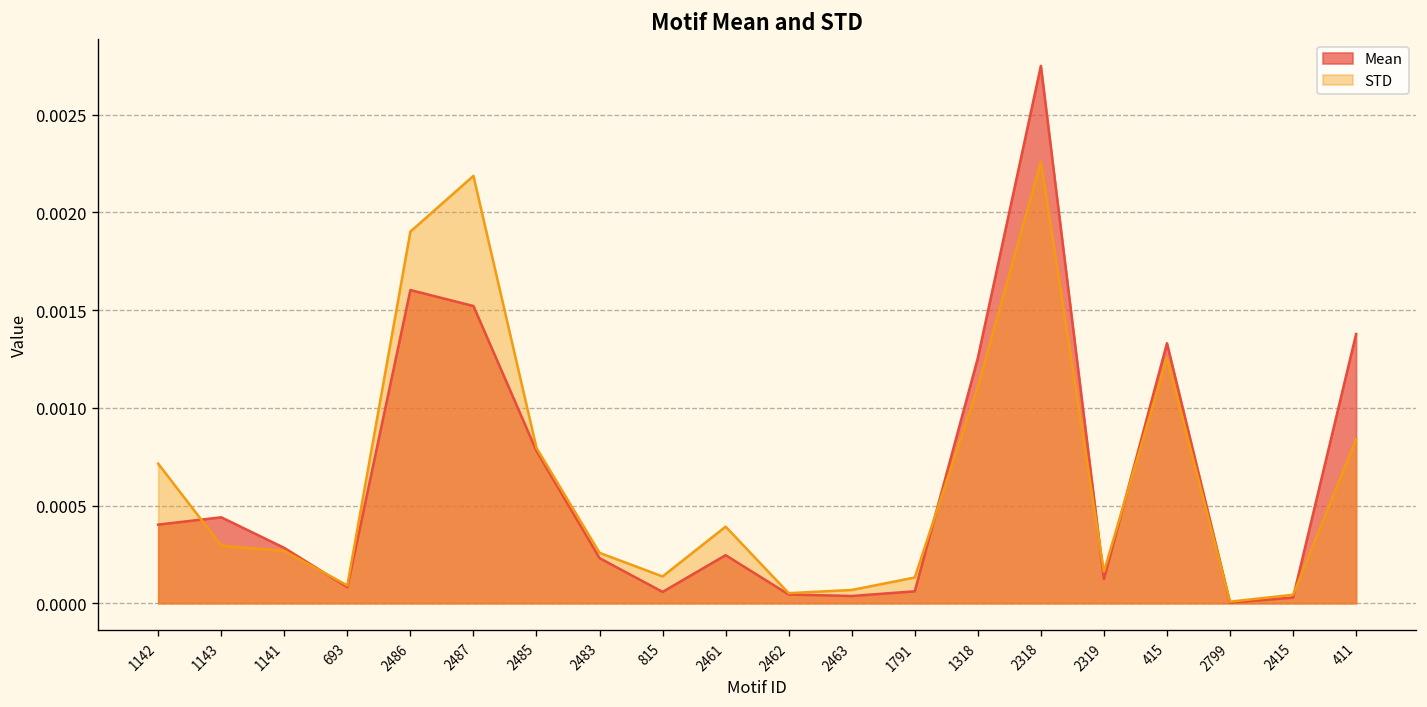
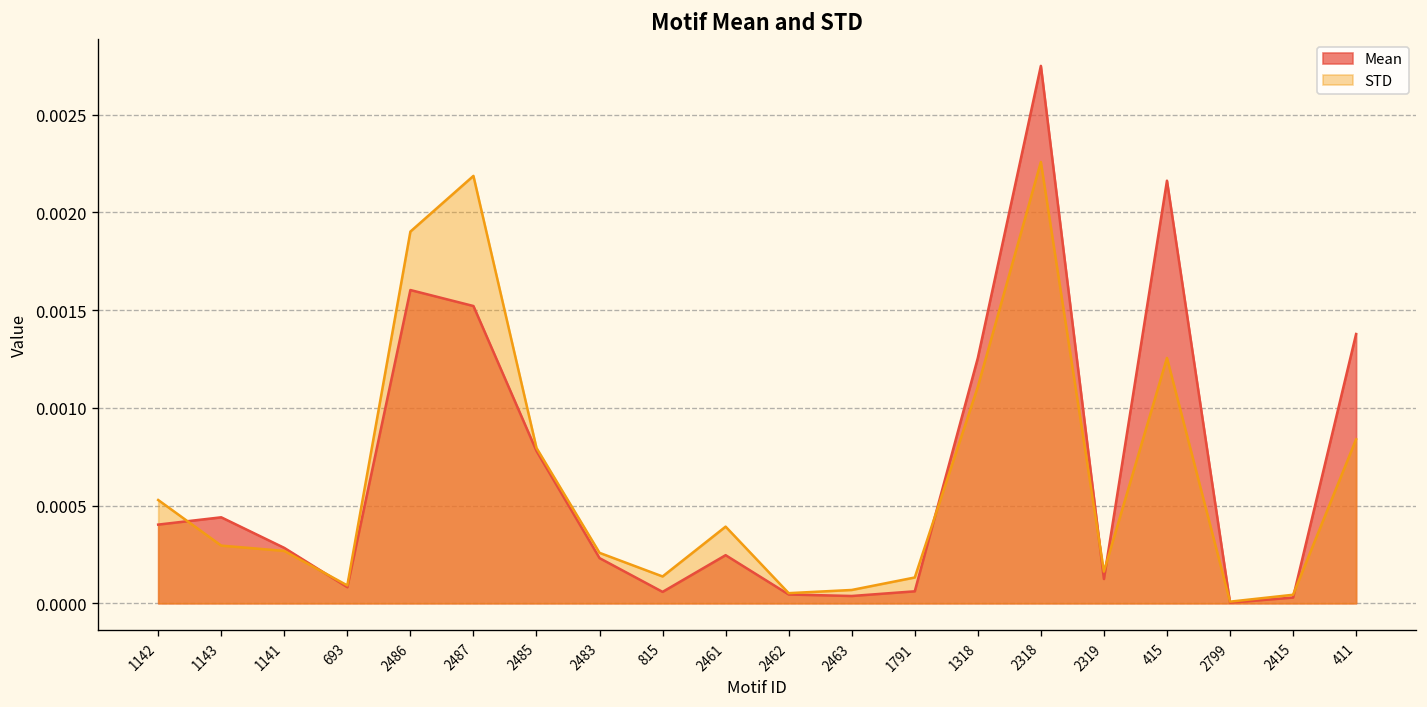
STD, 1142: 0.00071 -> 0.00053
Mean, 415: 0.00133 -> 0.00216
